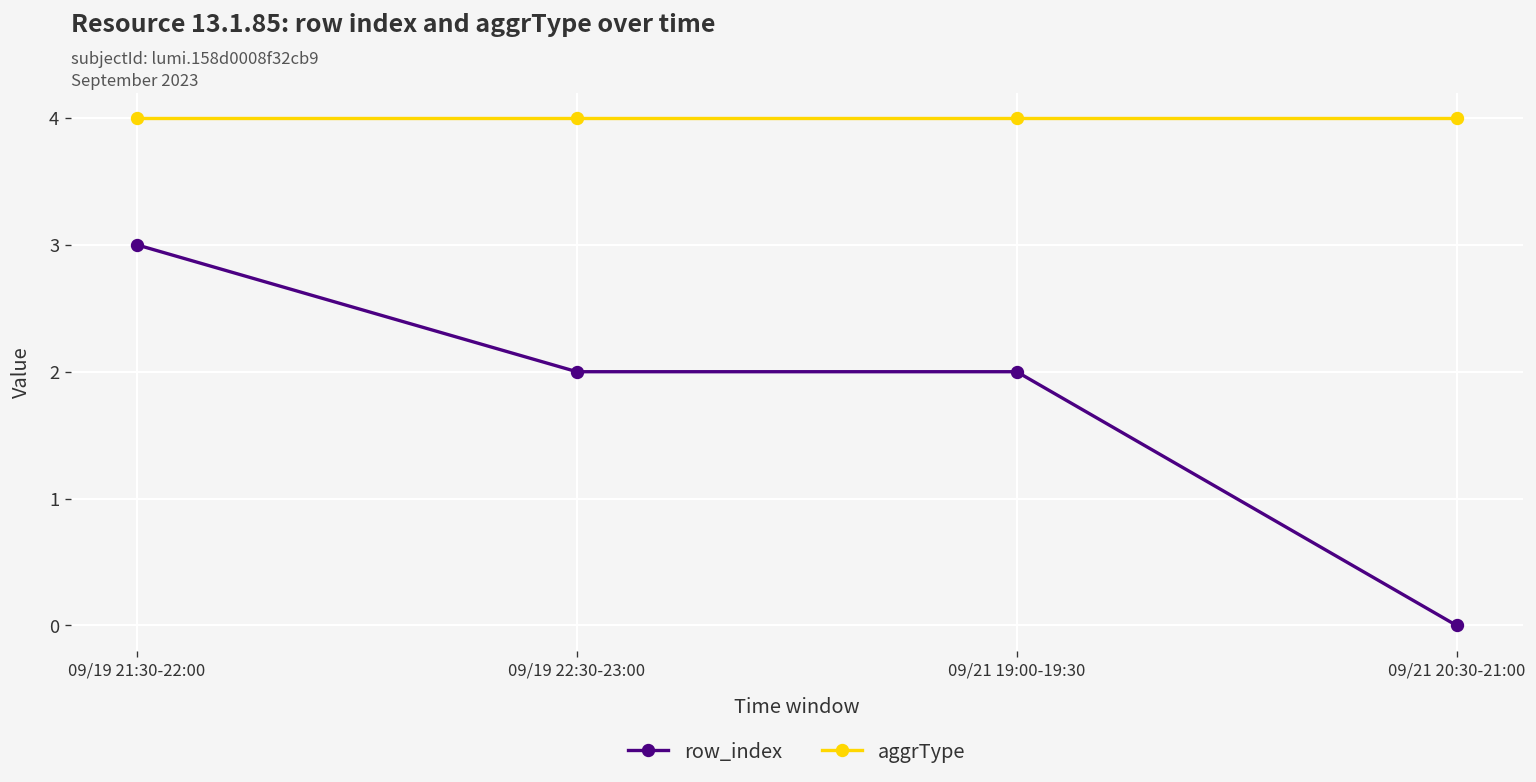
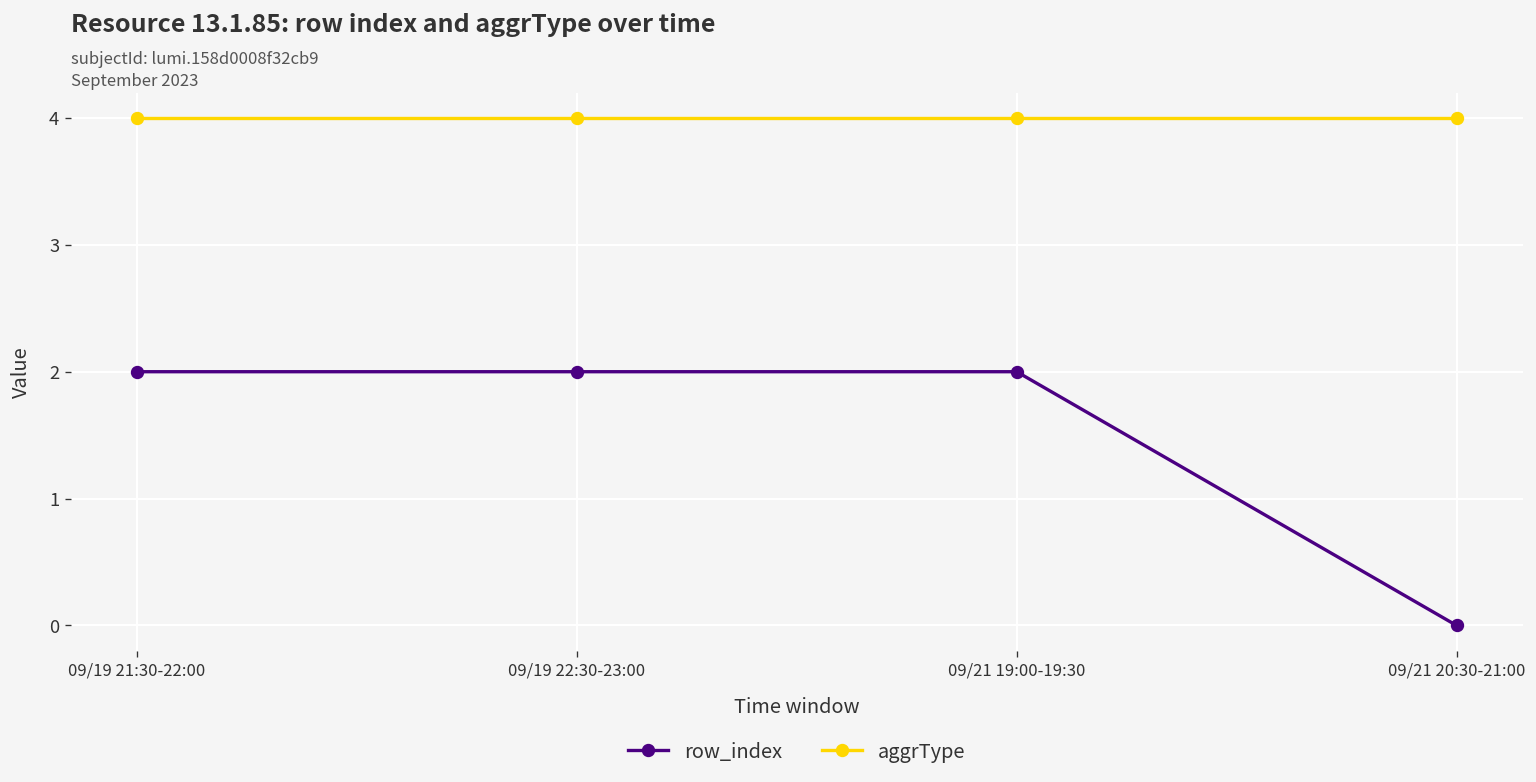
row_index, 09/19 21:30-22:00: 3 -> 2
